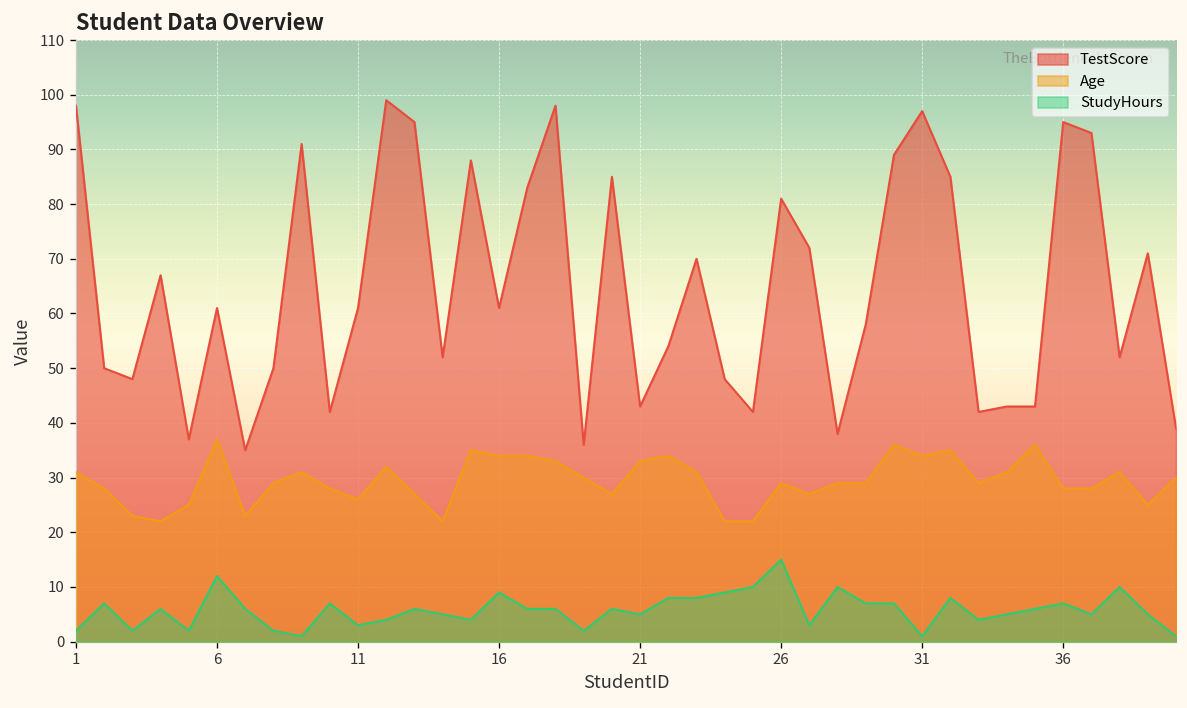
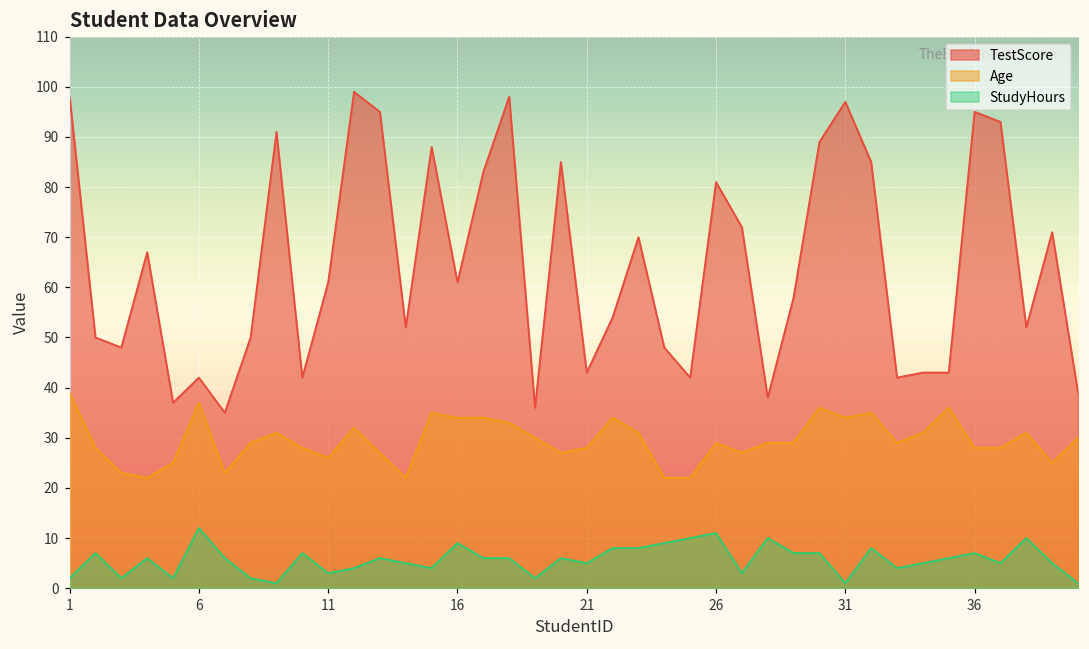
Age, 1: 31 -> 39
TestScore, 6: 61 -> 42
Age, 21: 33 -> 28
StudyHours, 26: 15 -> 11
